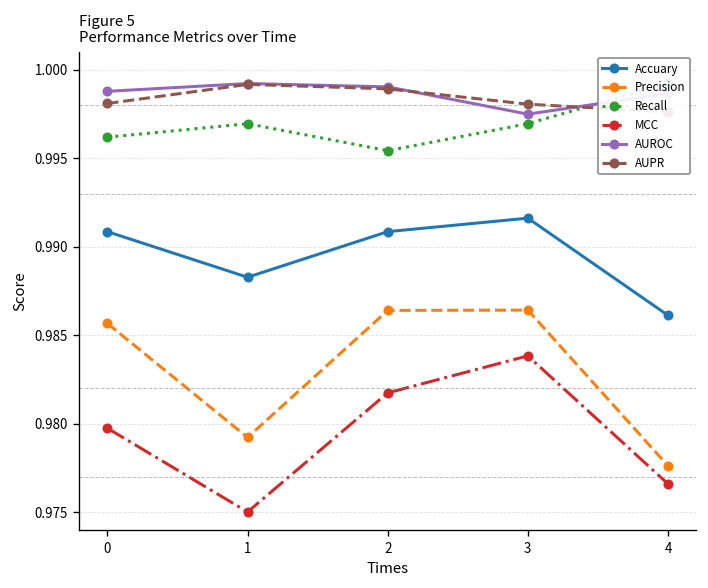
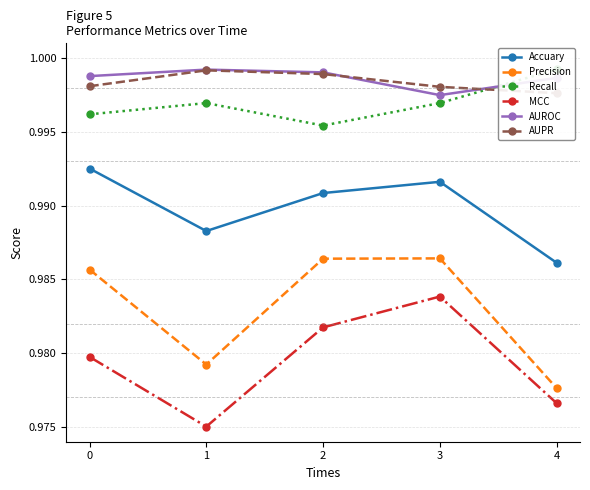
Accuary, 0: 0.9909 -> 0.9925
